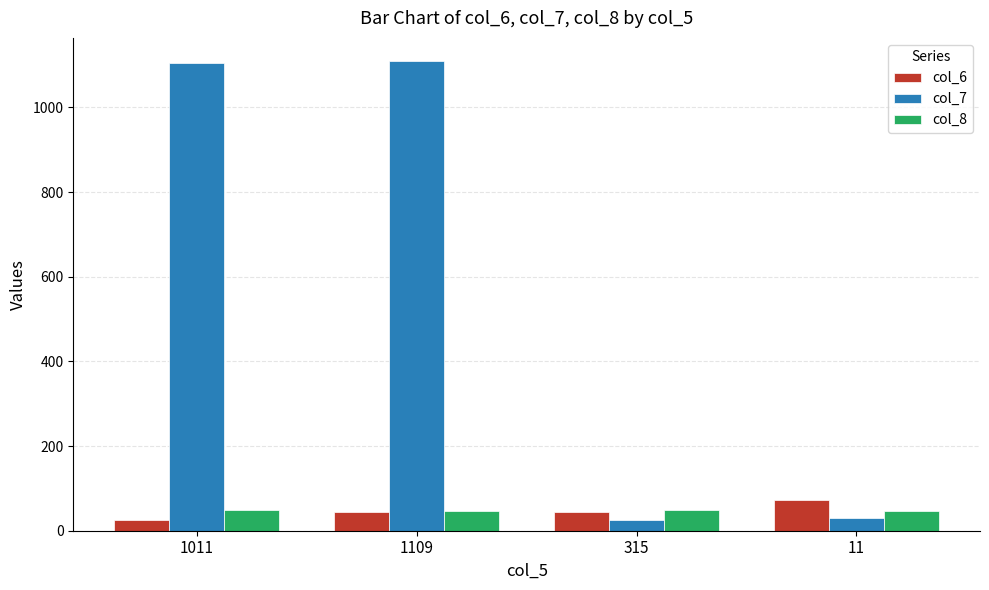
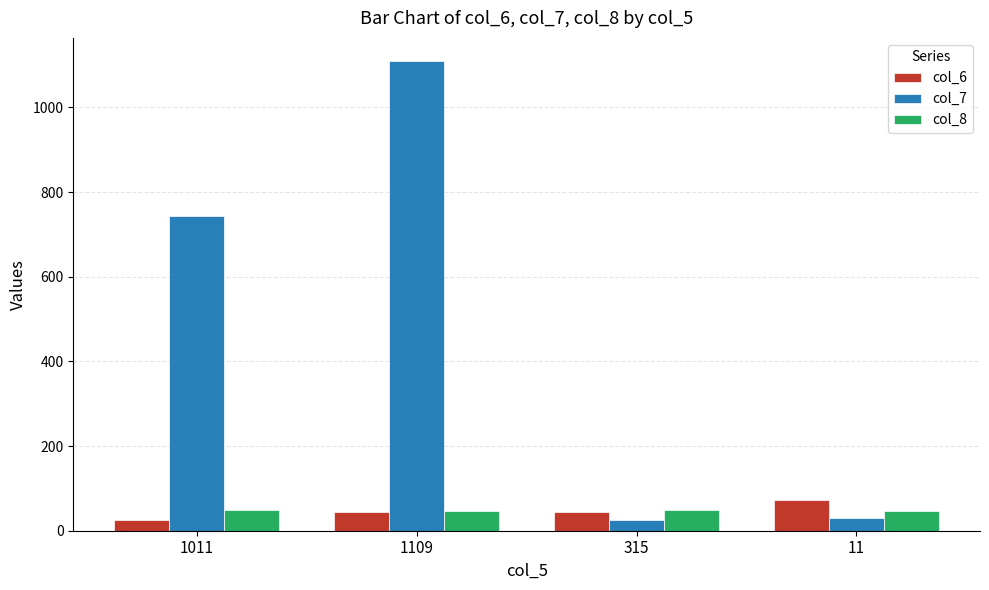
col_7, 1011: 1110 -> 740
